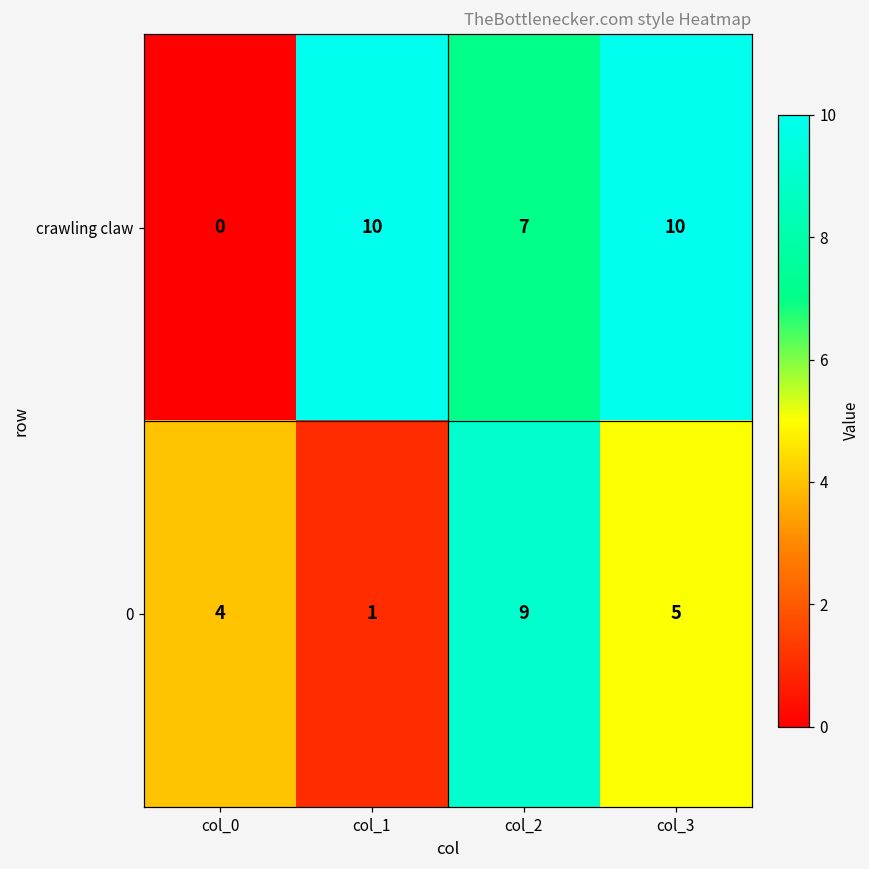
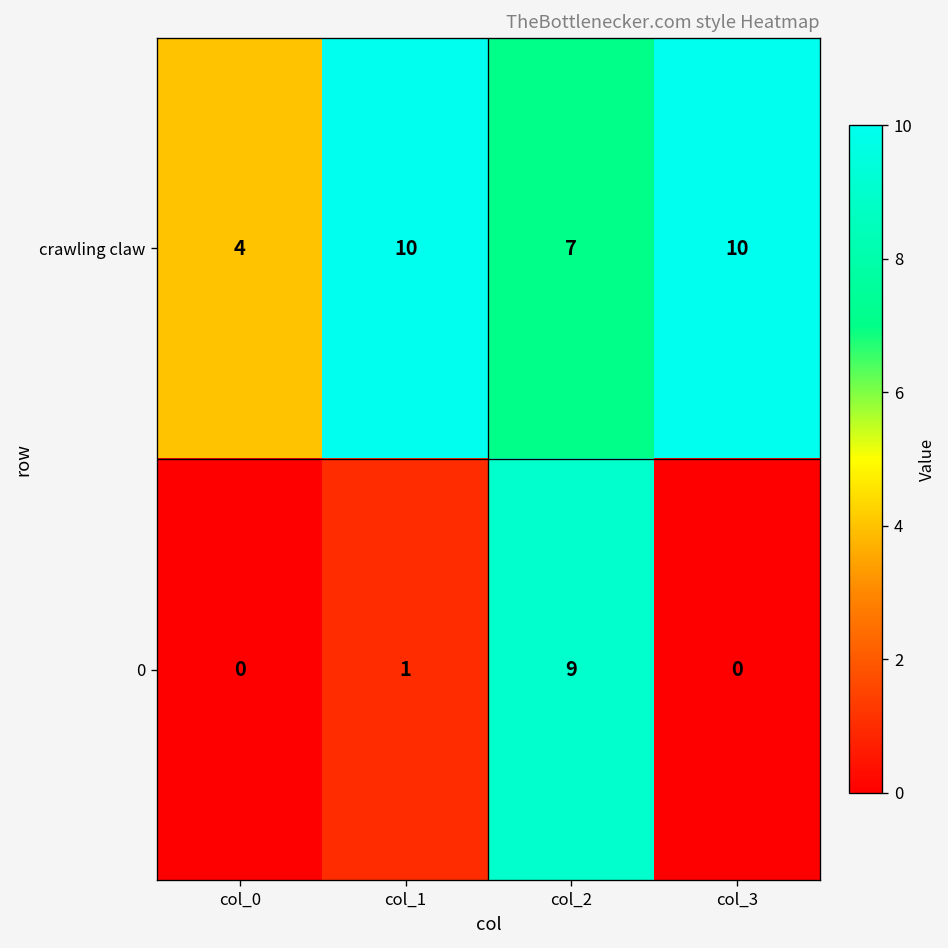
crawling claw, col_0: 0 -> 4
0, col_0: 4 -> 0
0, col_3: 5 -> 0
